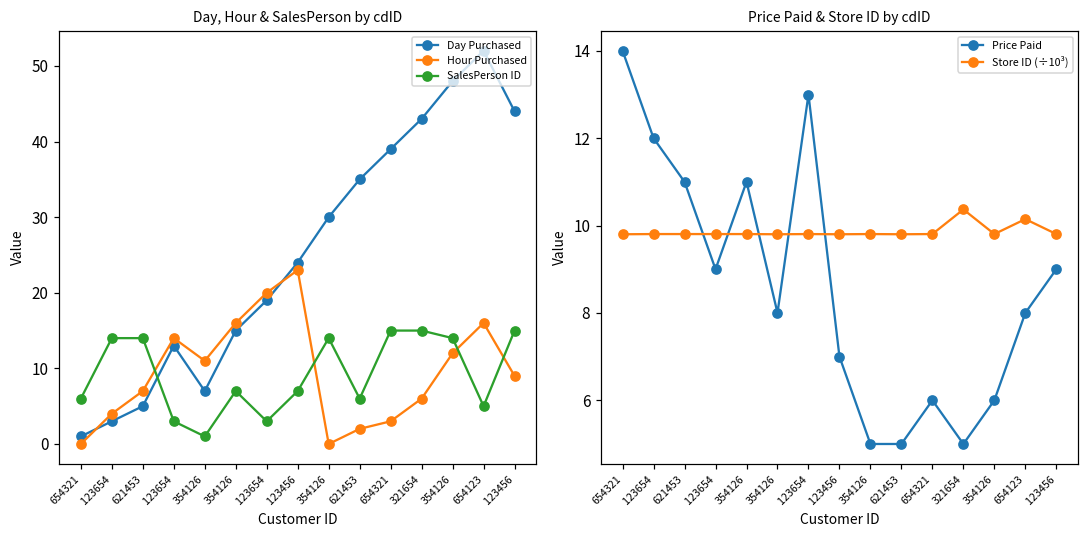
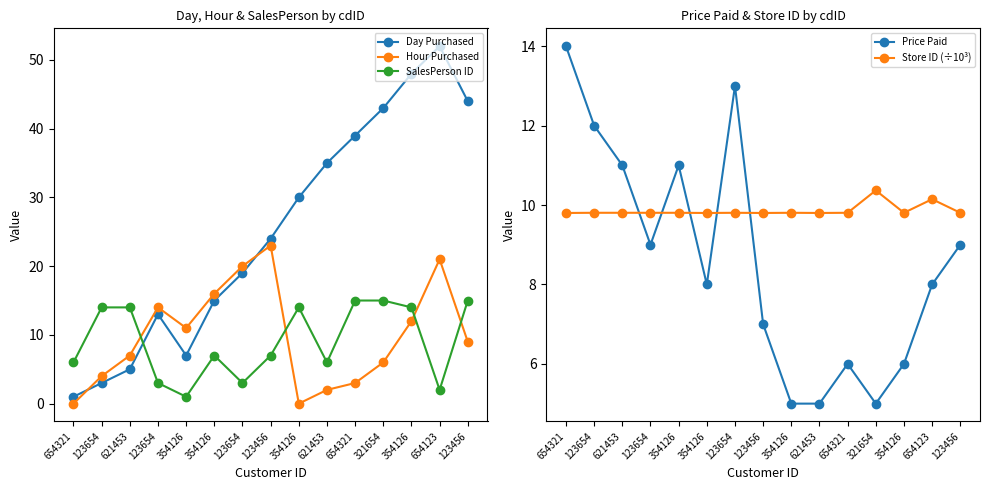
Day, Hour & SalesPerson by cdID, Hour Purchased, 654123: 16 -> 21
Day, Hour & SalesPerson by cdID, SalesPerson ID, 654123: 5 -> 2
